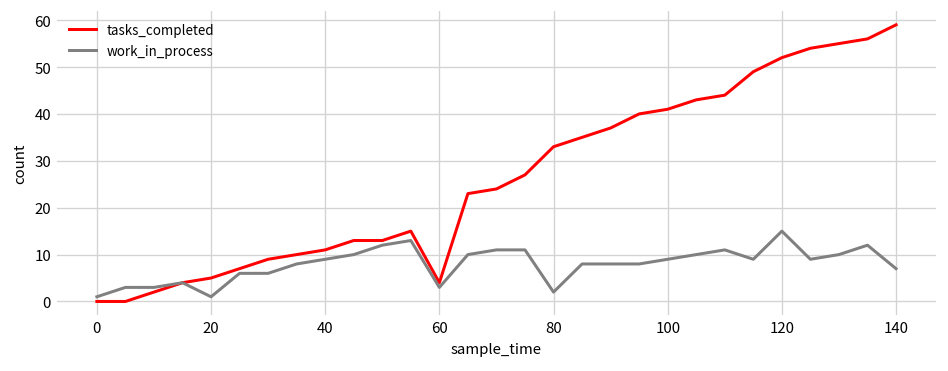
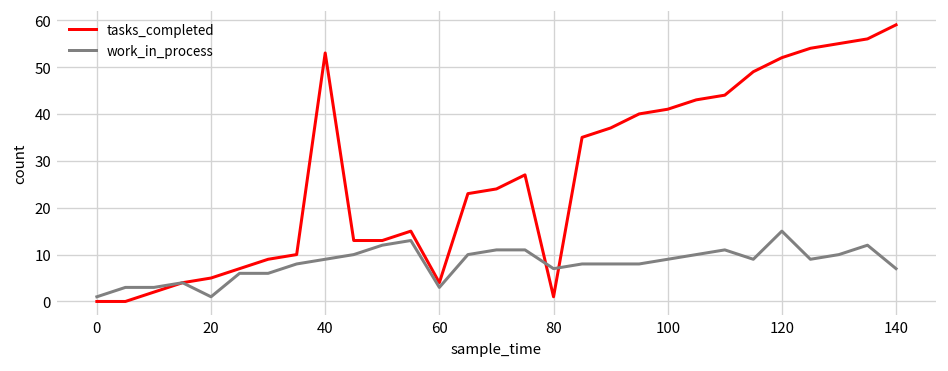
tasks_completed, 40: 11 -> 53
tasks_completed, 80: 33 -> 1
work_in_process, 80: 2 -> 7
